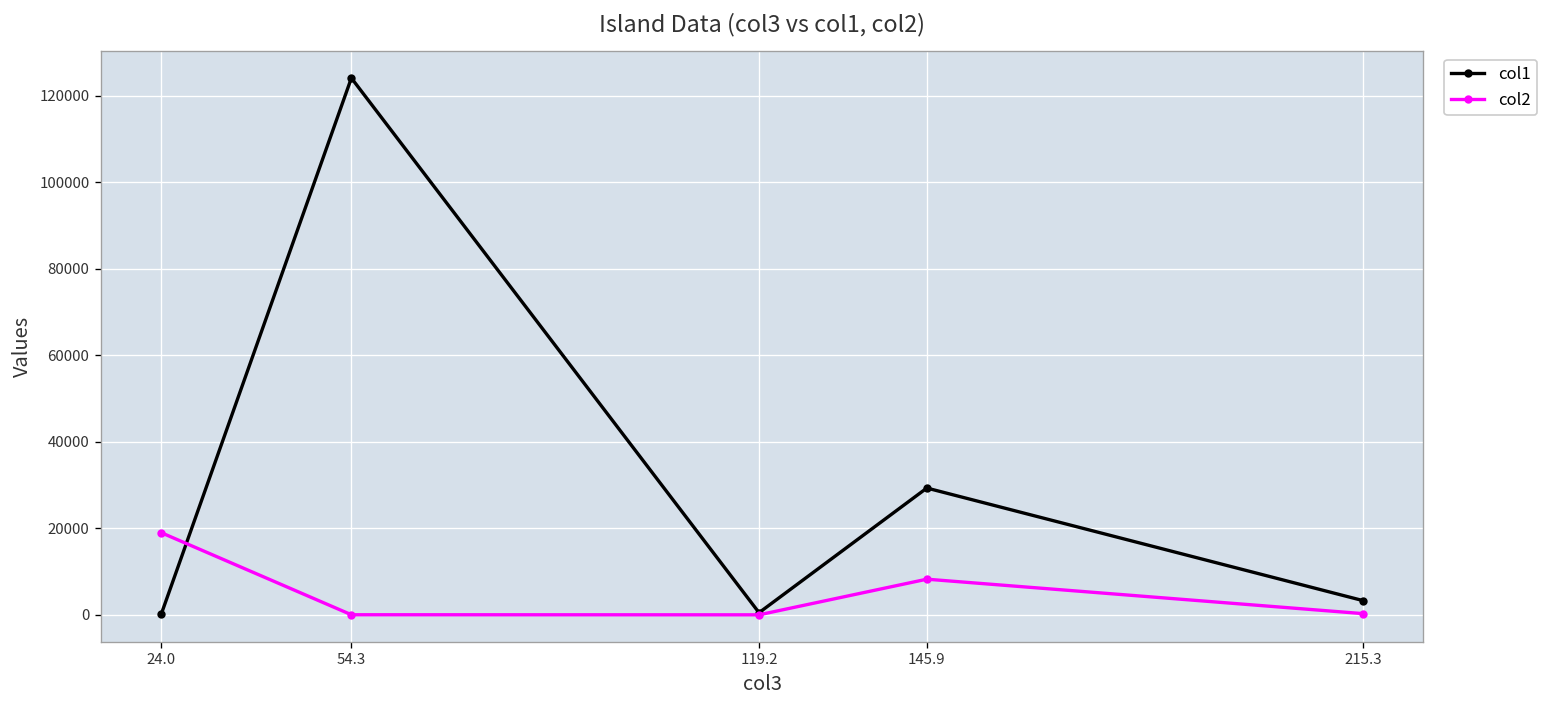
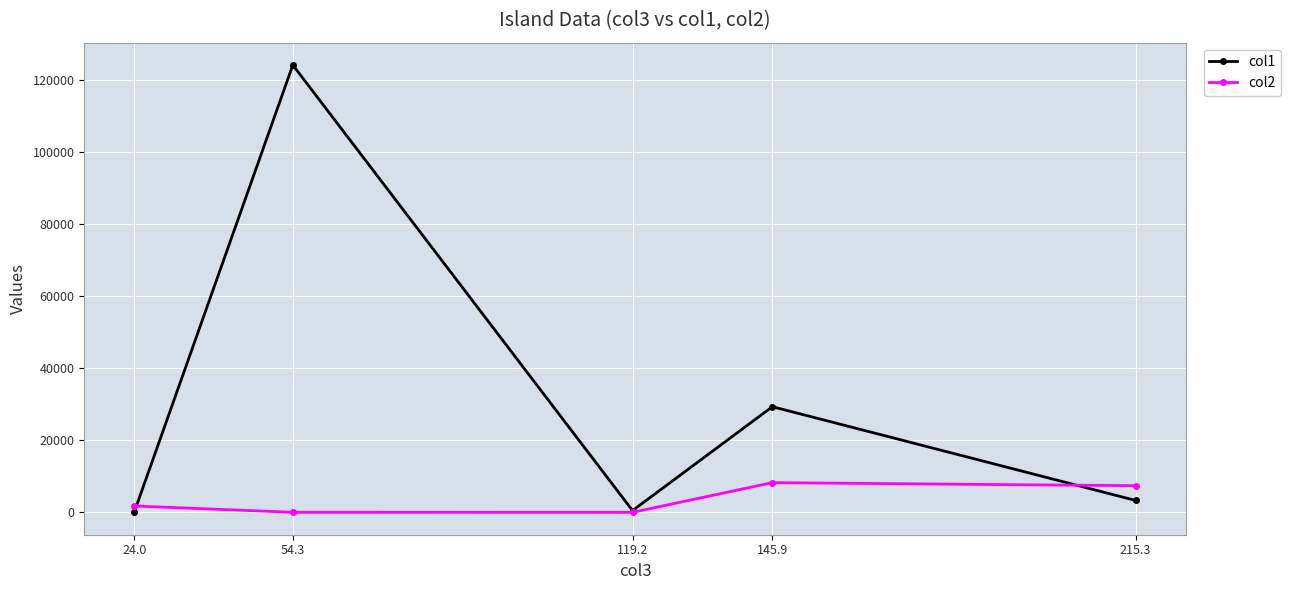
col2, 24.0: 19000 -> 2000
col2, 215.3: 0 -> 7000
